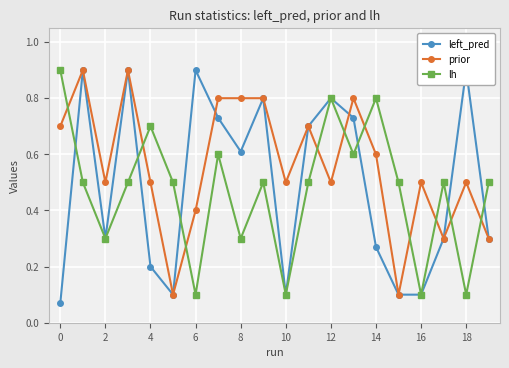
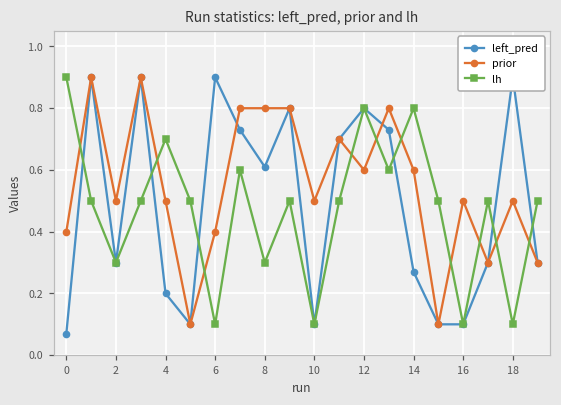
prior, 0: 0.7 -> 0.4
prior, 12: 0.5 -> 0.6
